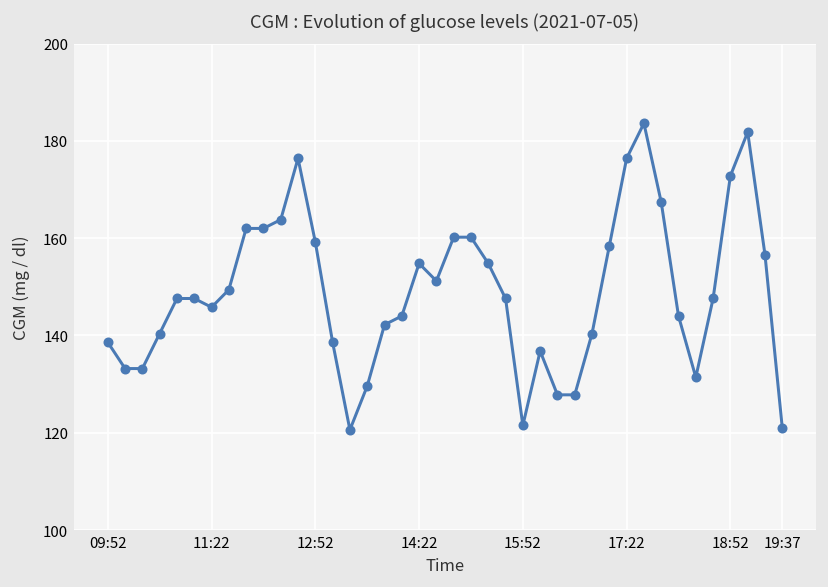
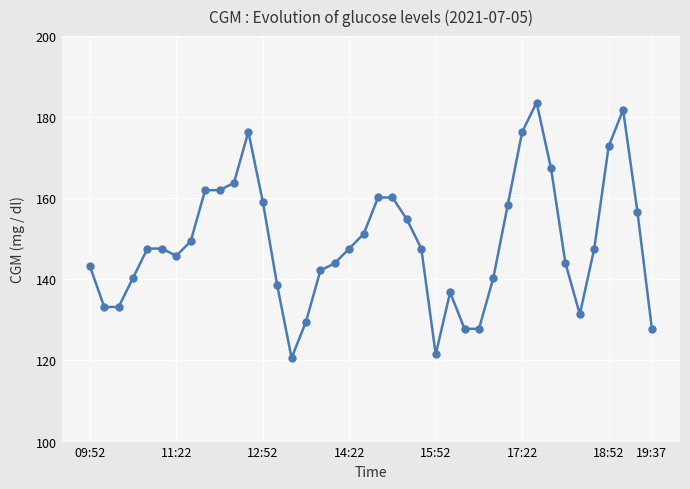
09:52: 139 -> 143
14:22: 155 -> 148
19:37: 121 -> 128
